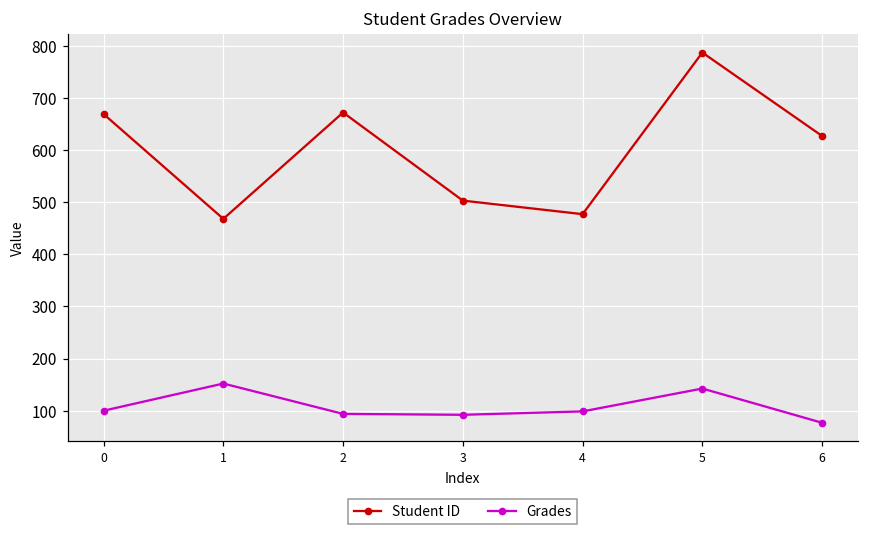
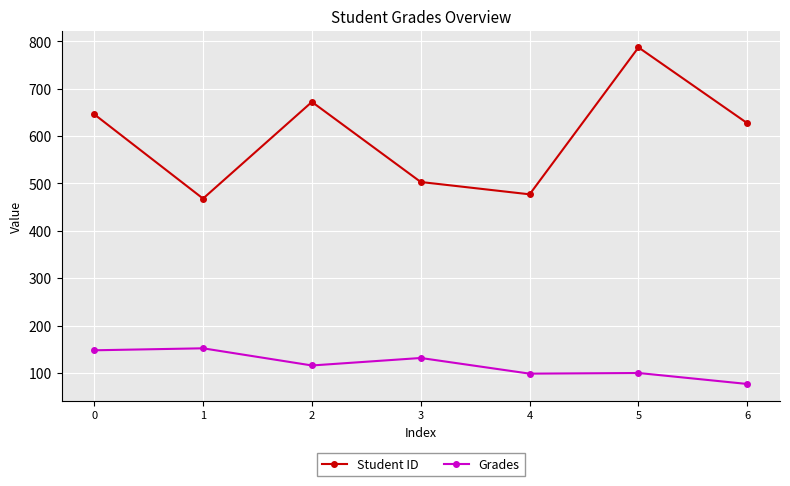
Student ID, 0: 670 -> 650
Grades, 0: 100 -> 150
Grades, 2: 90 -> 120
Grades, 3: 90 -> 130
Grades, 5: 140 -> 100
